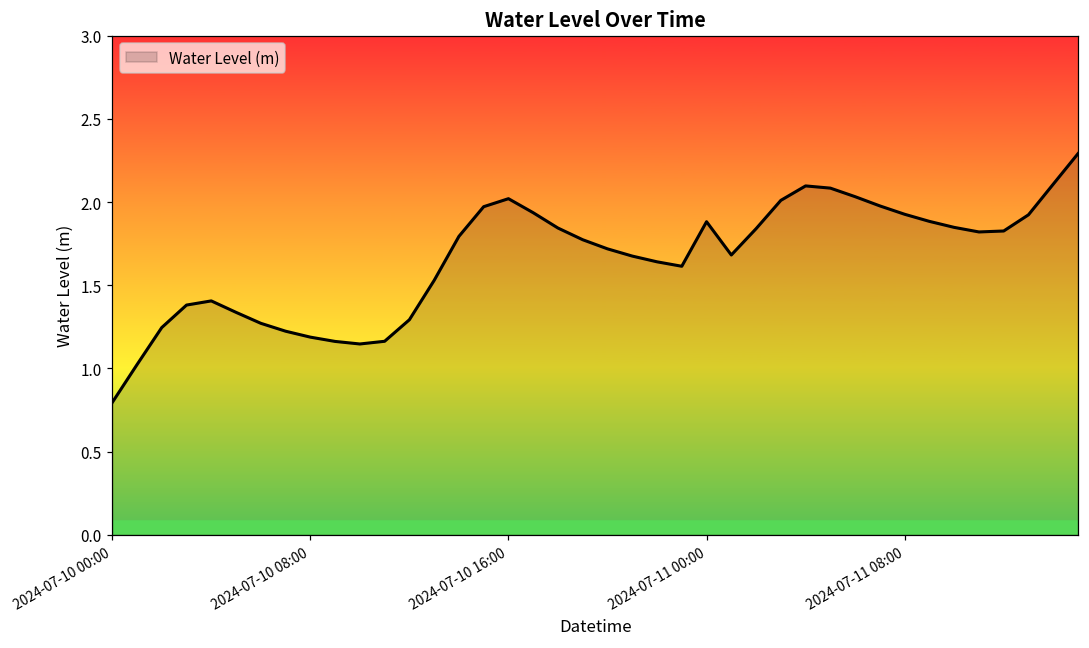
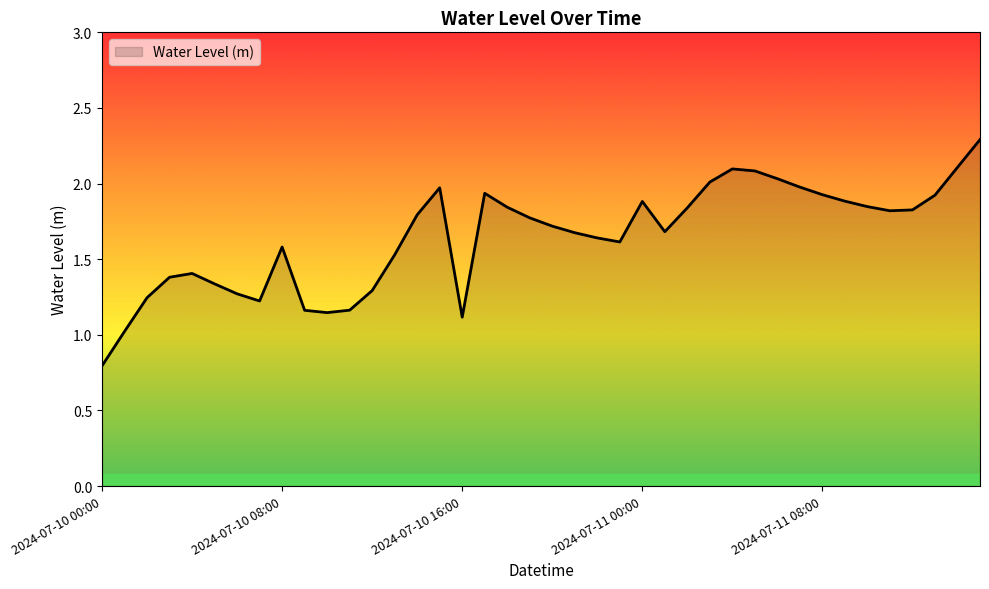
2024-07-10 08:00: 1.19 -> 1.58
2024-07-10 16:00: 2.02 -> 1.12
